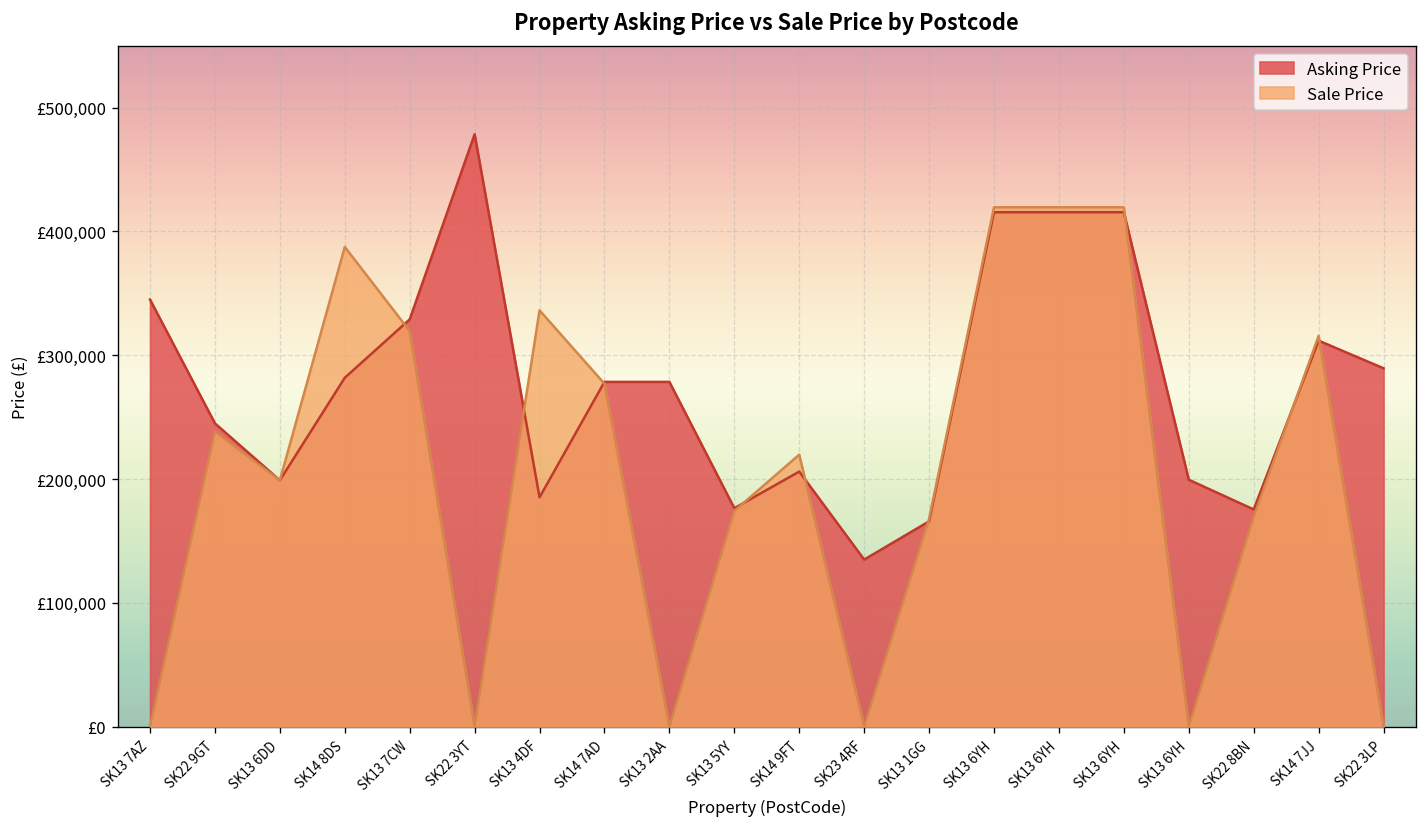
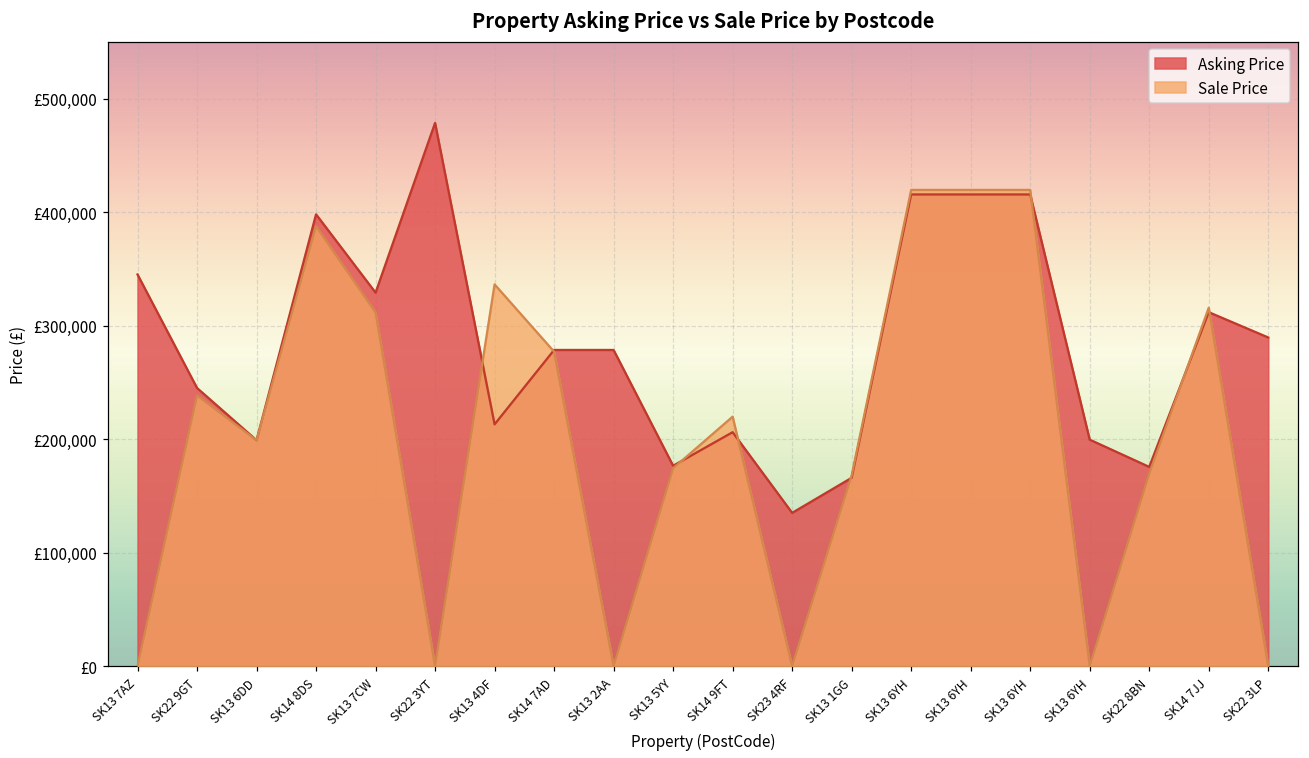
Asking Price, SK14 8DS: £282,000 -> £398,000
Sale Price, SK13 7CW: £320,000 -> £312,000
Asking Price, SK13 4DF: £185,000 -> £213,000
